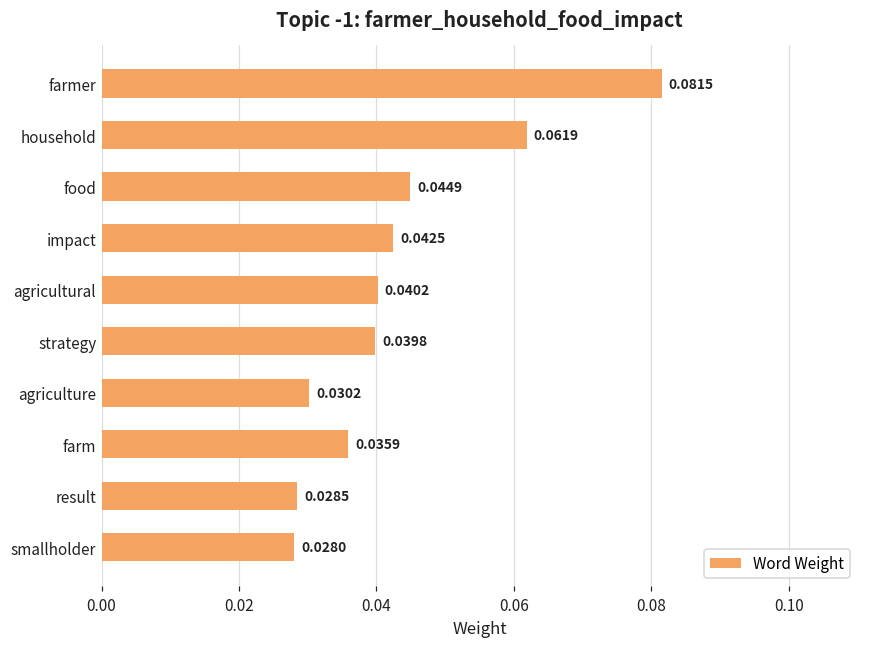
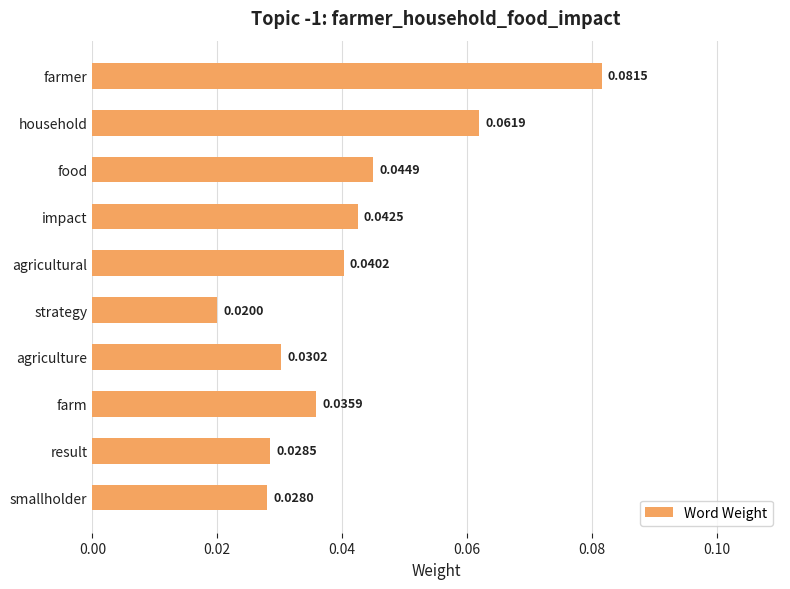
strategy: 0.0398 -> 0.0200
